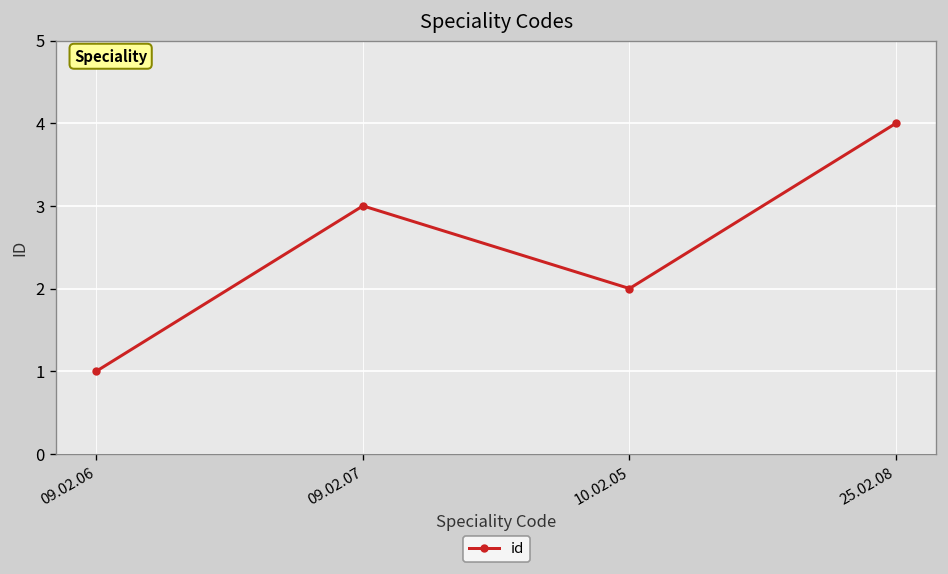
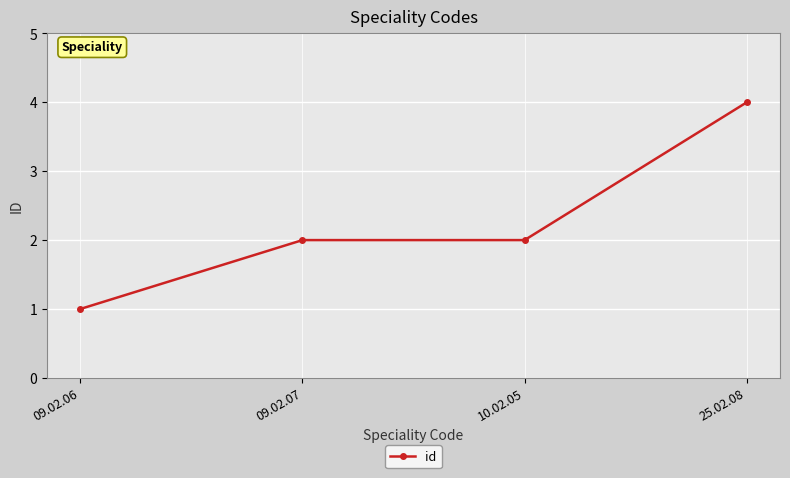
09.02.07: 3 -> 2
